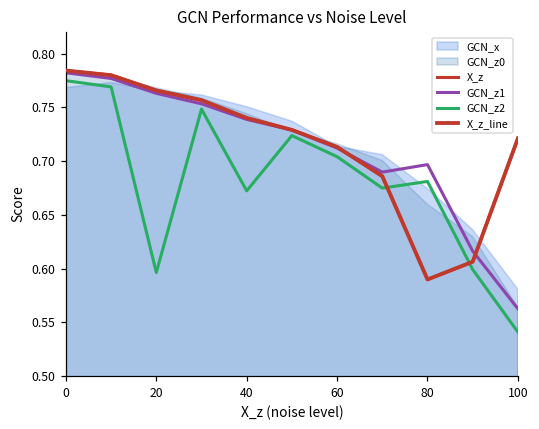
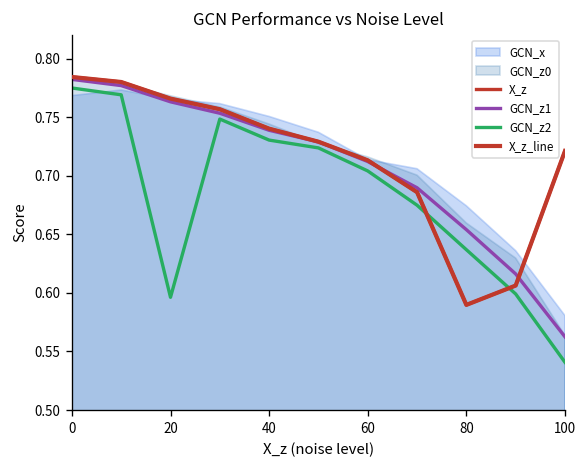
GCN_z2, 40: 0.67 -> 0.73
GCN_z1, 80: 0.70 -> 0.65
GCN_z2, 80: 0.68 -> 0.64
